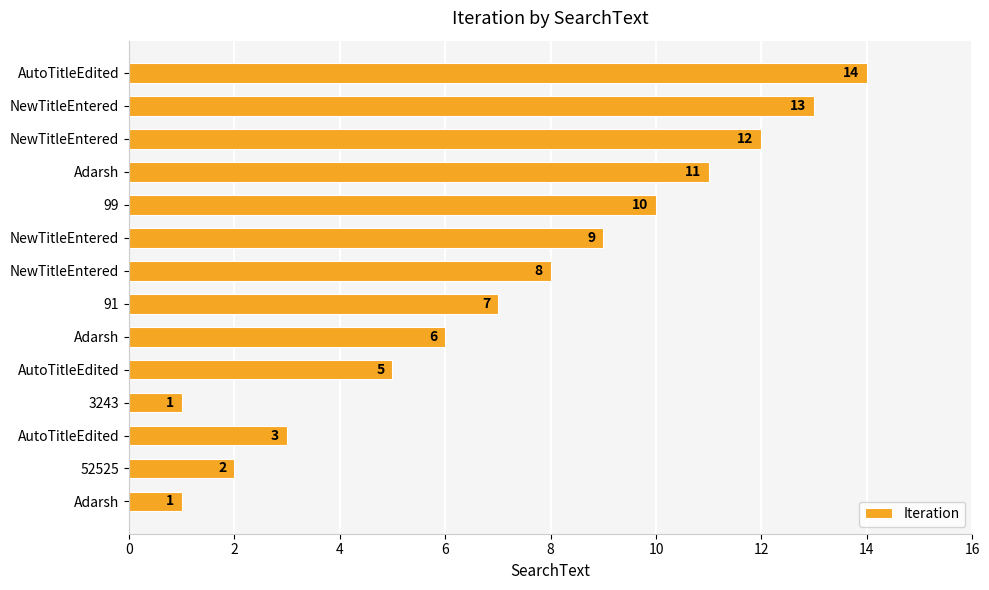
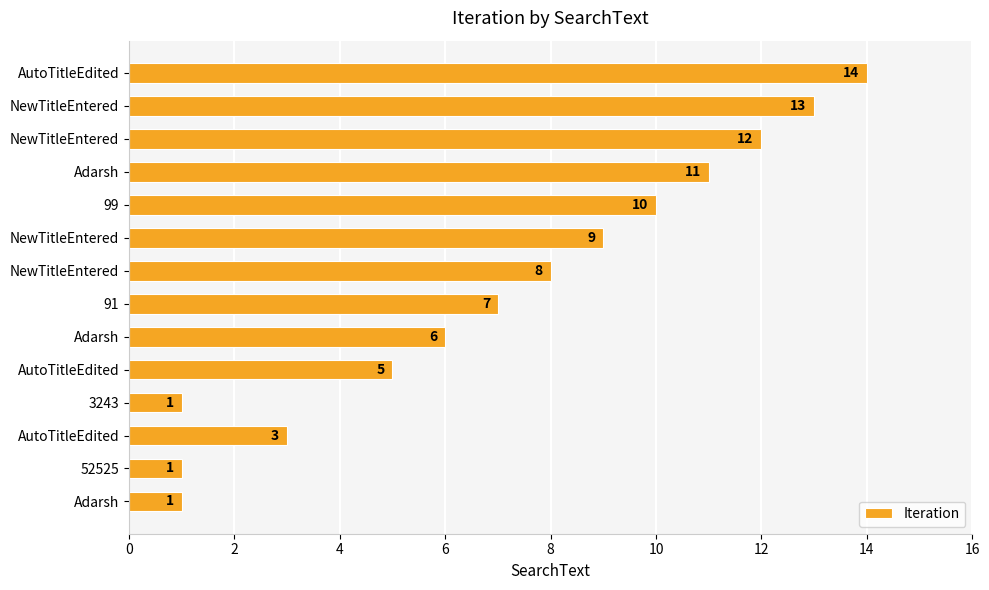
52525: 2 -> 1
